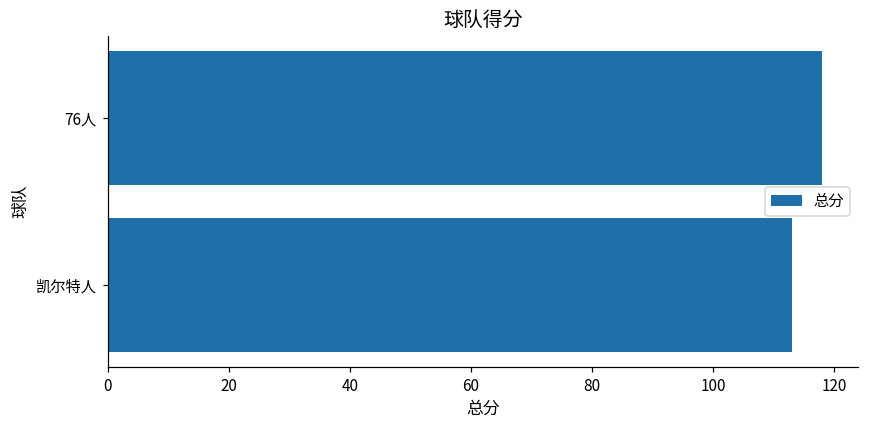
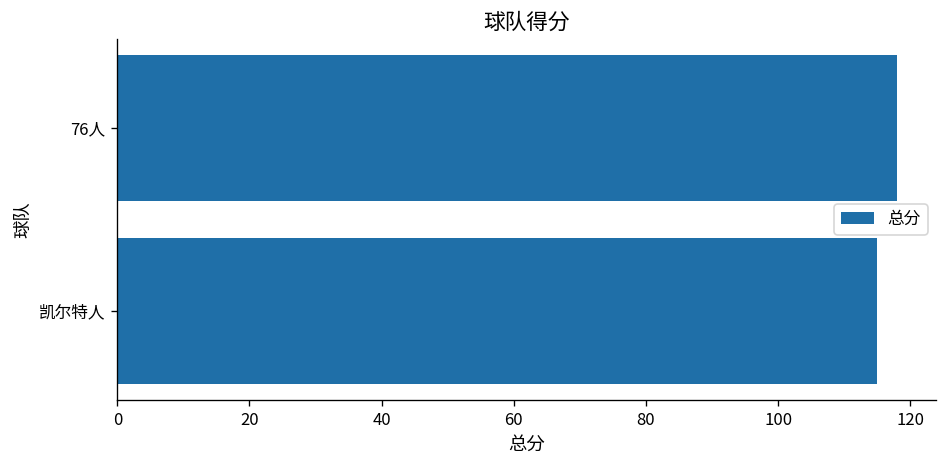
凯尔特人: 113 -> 115
